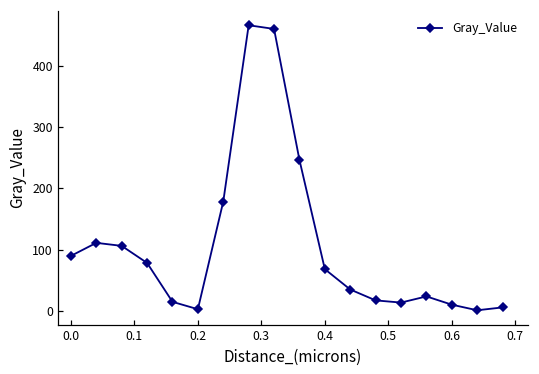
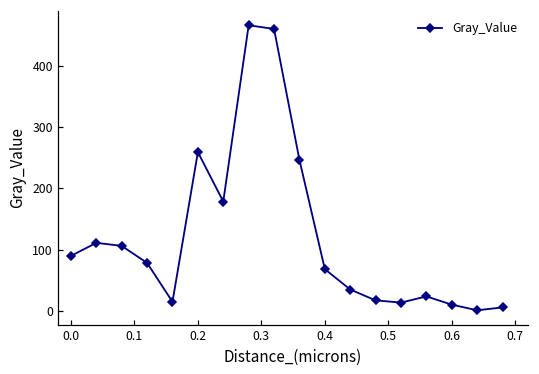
0.2: 0 -> 260
